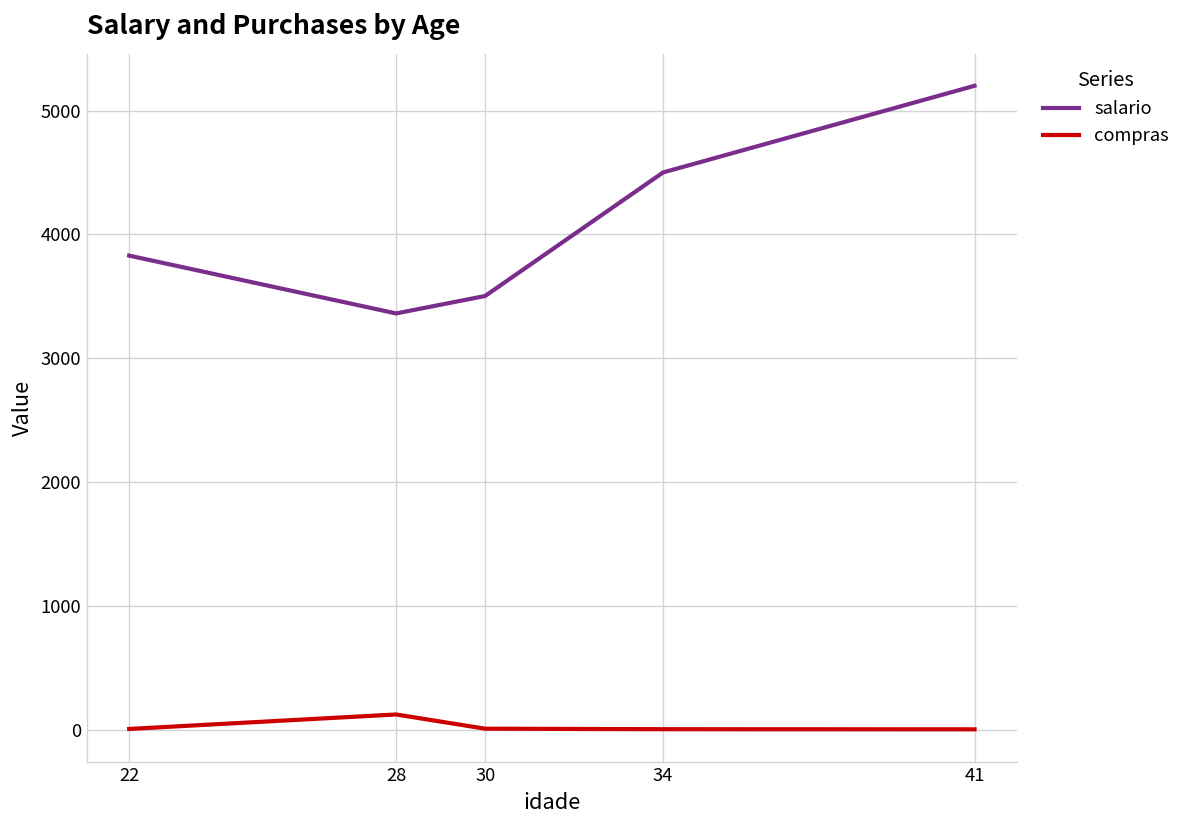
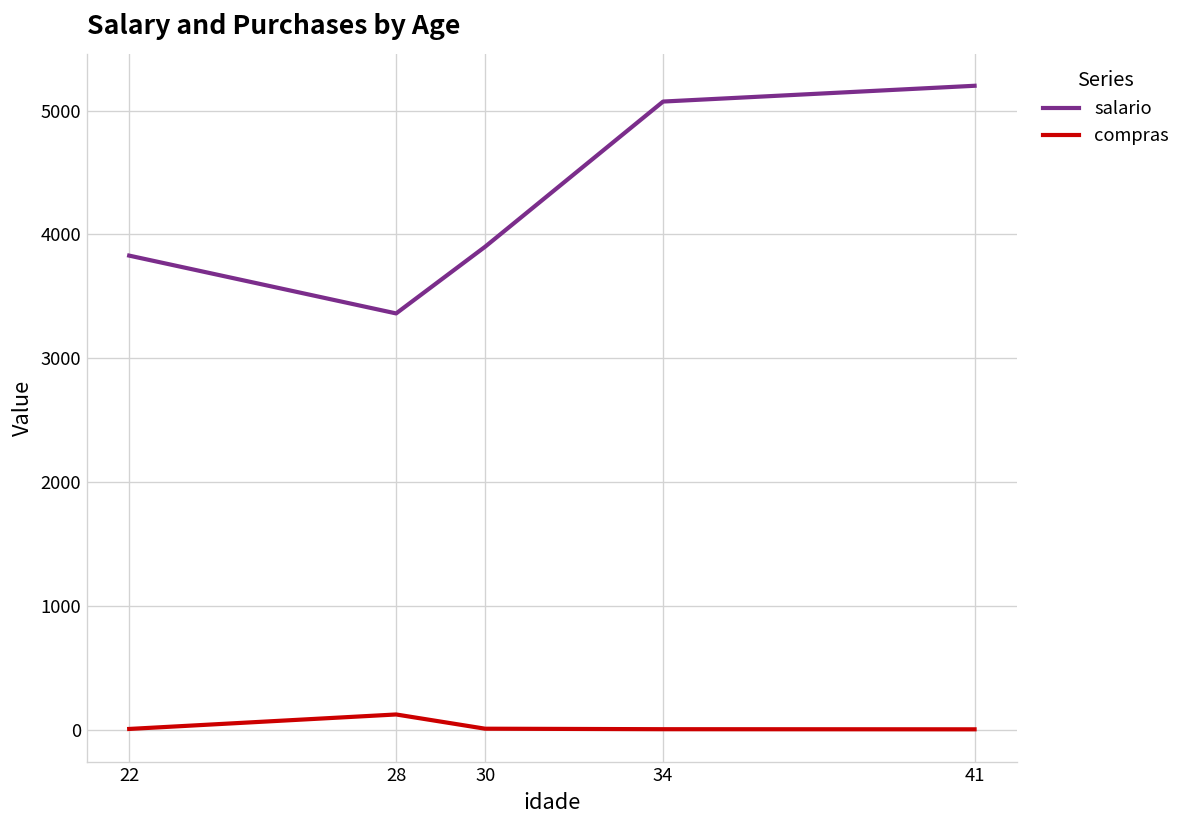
salario, 30: 3500 -> 3900
salario, 34: 4500 -> 5070
